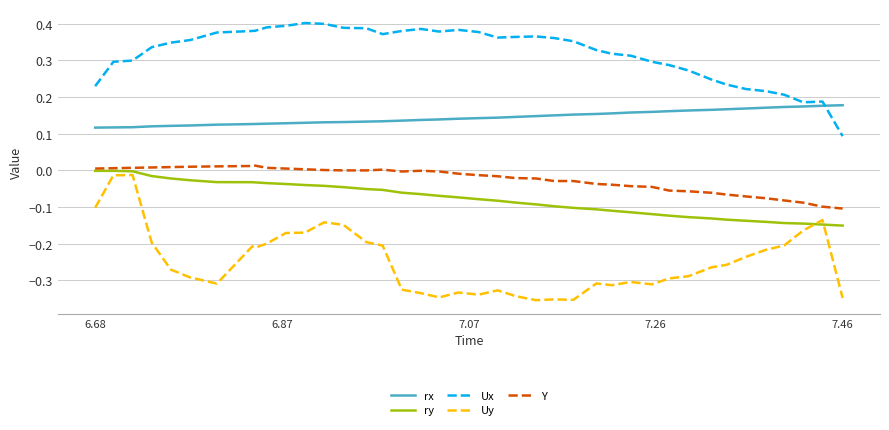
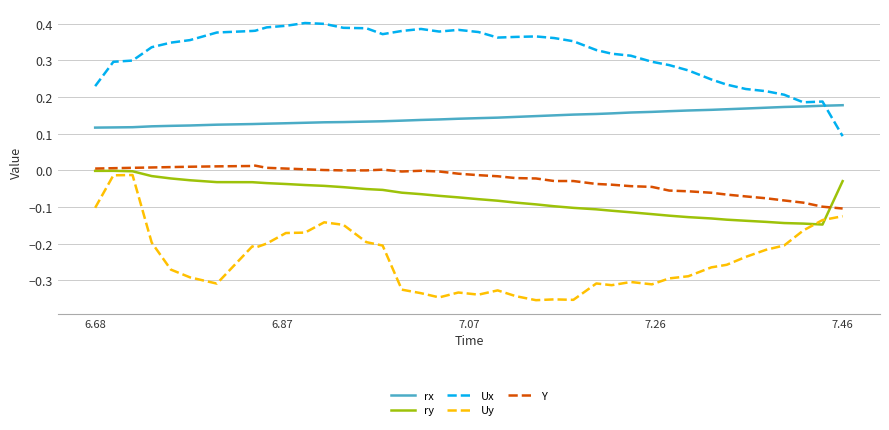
ry, 7.46: -0.15 -> -0.03
Uy, 7.46: -0.35 -> -0.13
